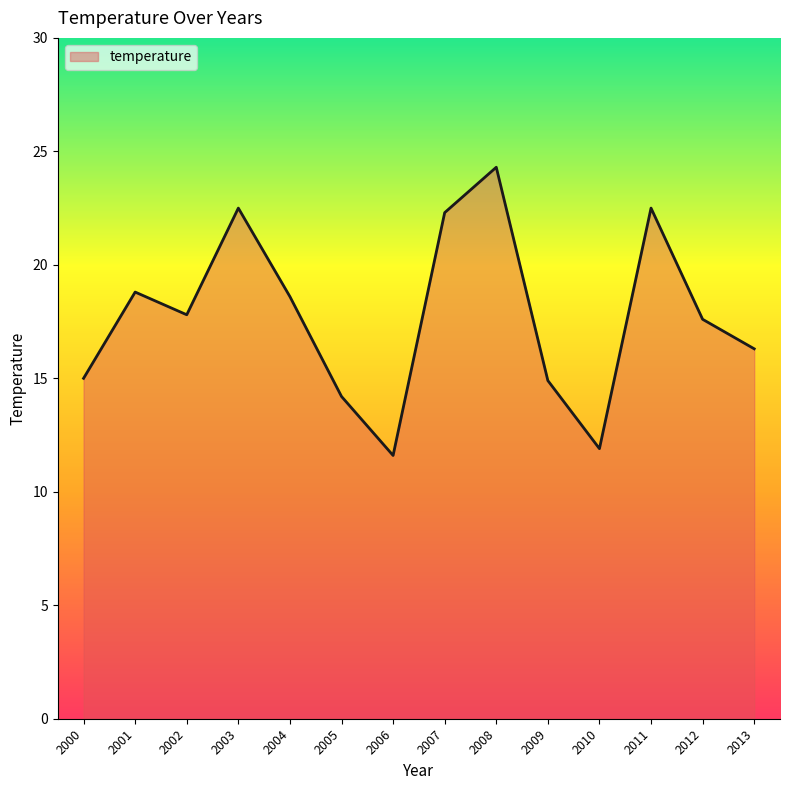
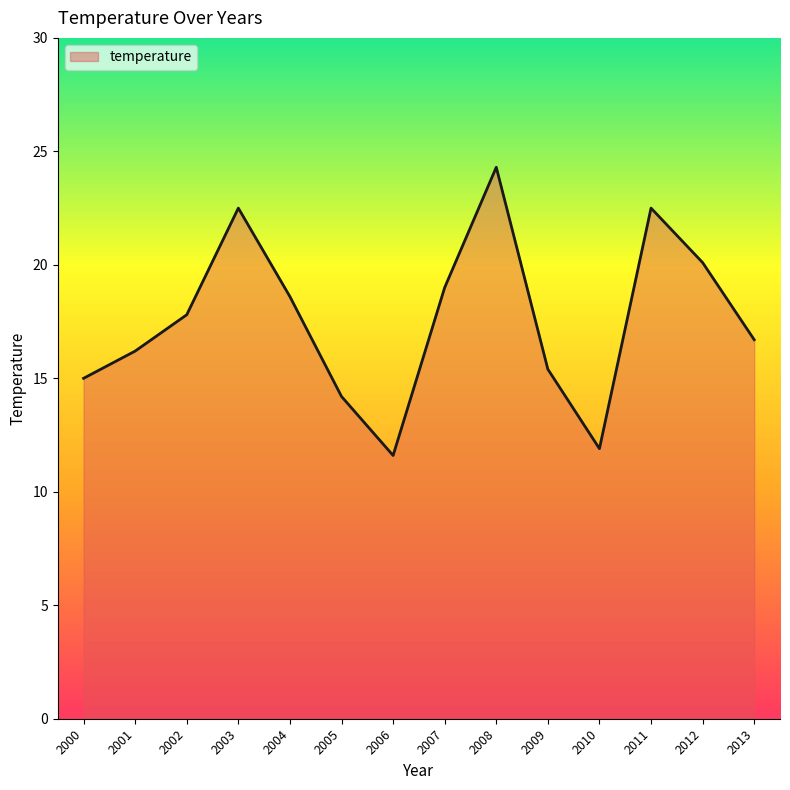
2001: 18.8 -> 16.2
2007: 22.3 -> 19.0
2009: 14.9 -> 15.4
2012: 17.6 -> 20.1
2013: 16.3 -> 16.7
